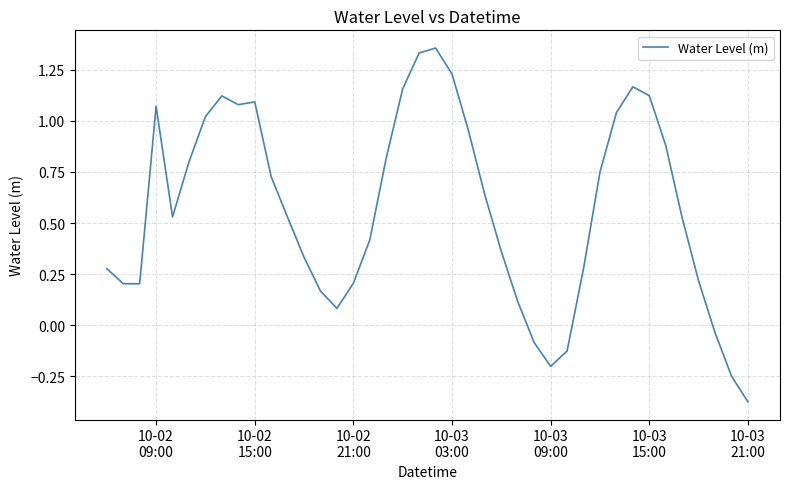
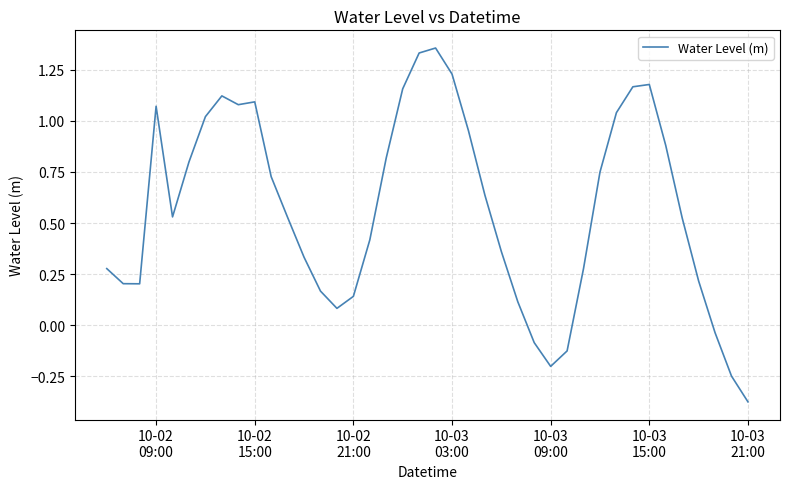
10-02 21:00: 0.21 -> 0.14
10-03 15:00: 1.12 -> 1.18
